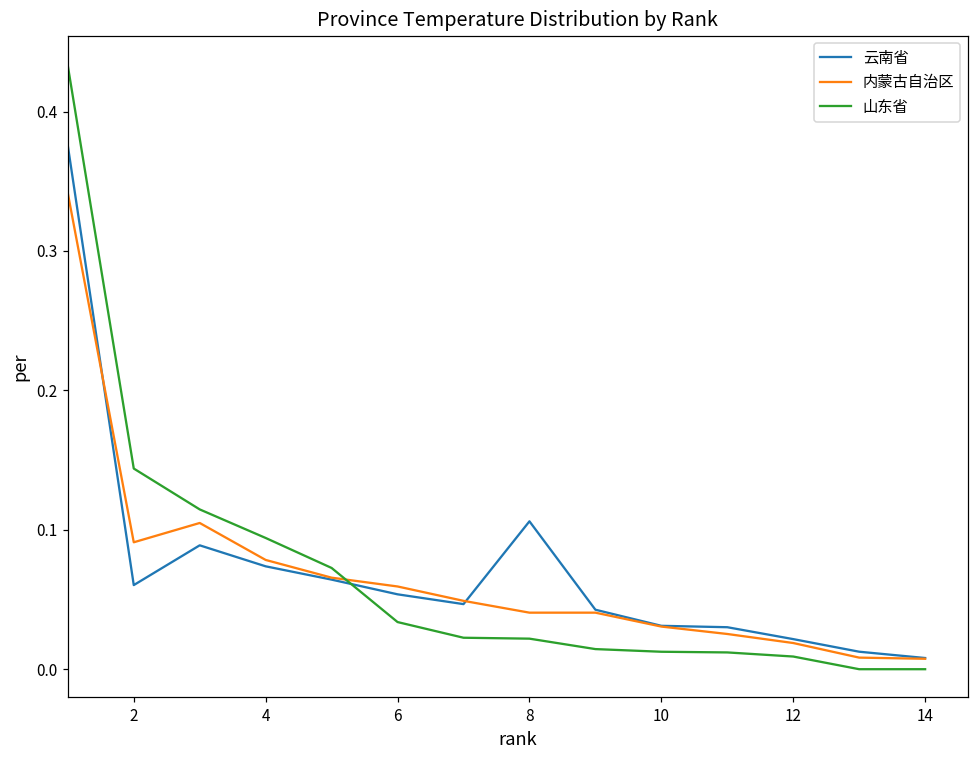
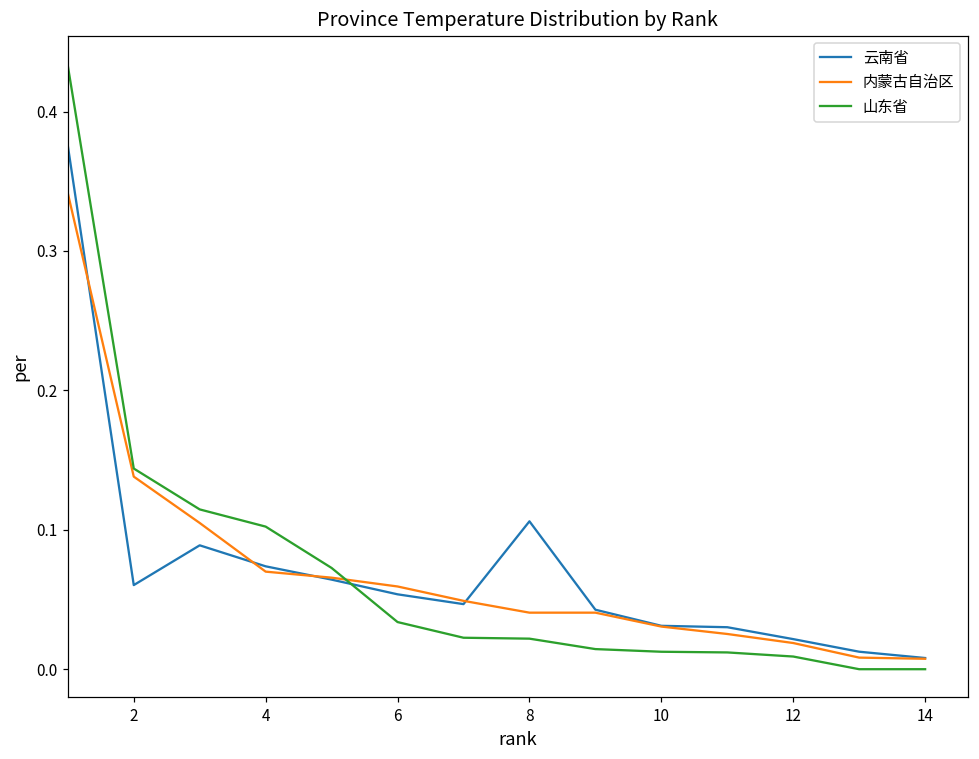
内蒙古自治区, 2: 0.091 -> 0.138
内蒙古自治区, 4: 0.078 -> 0.070
山东省, 4: 0.094 -> 0.102
